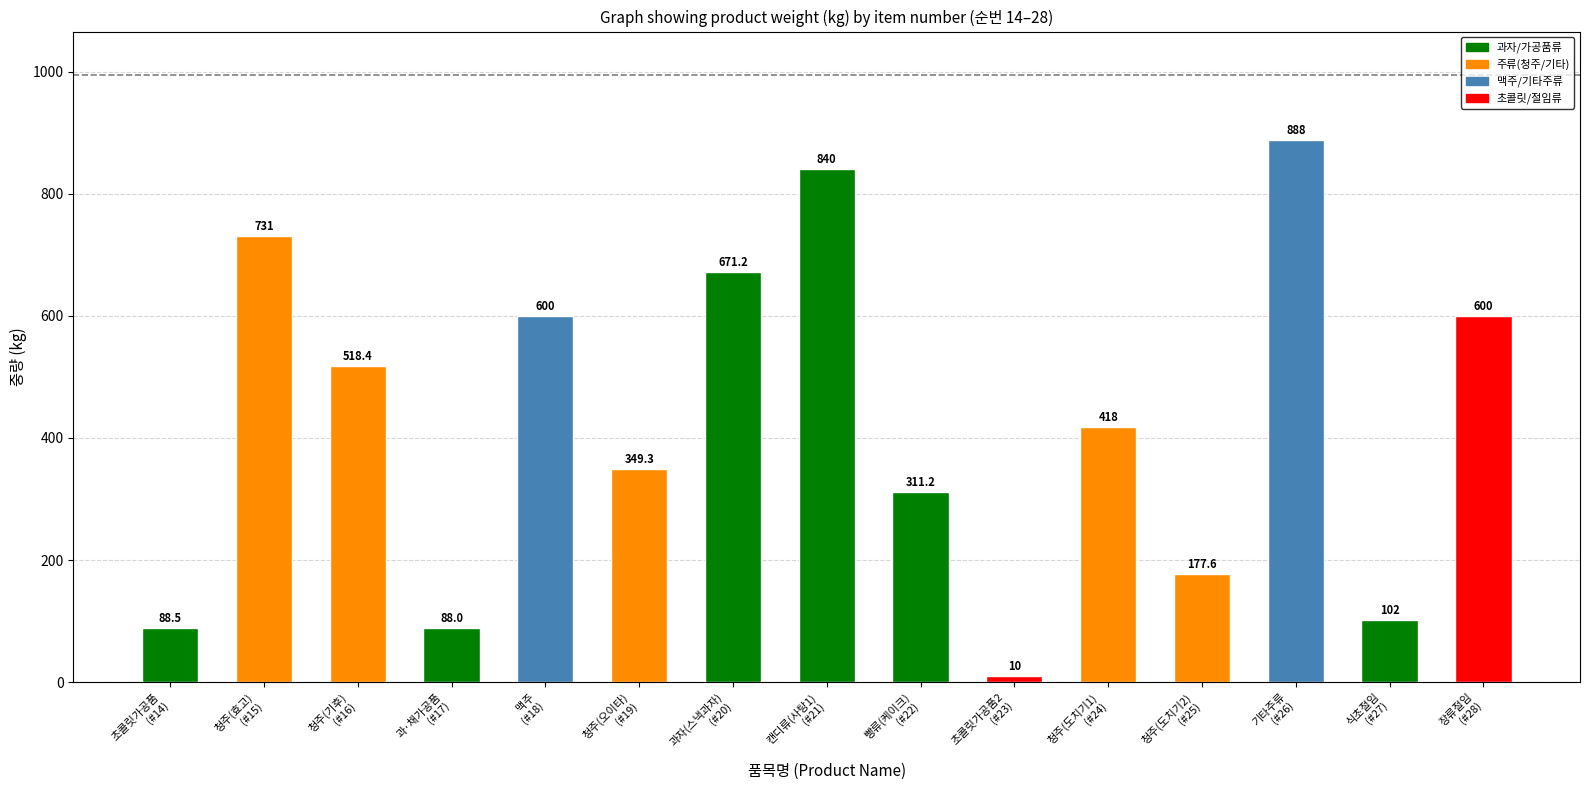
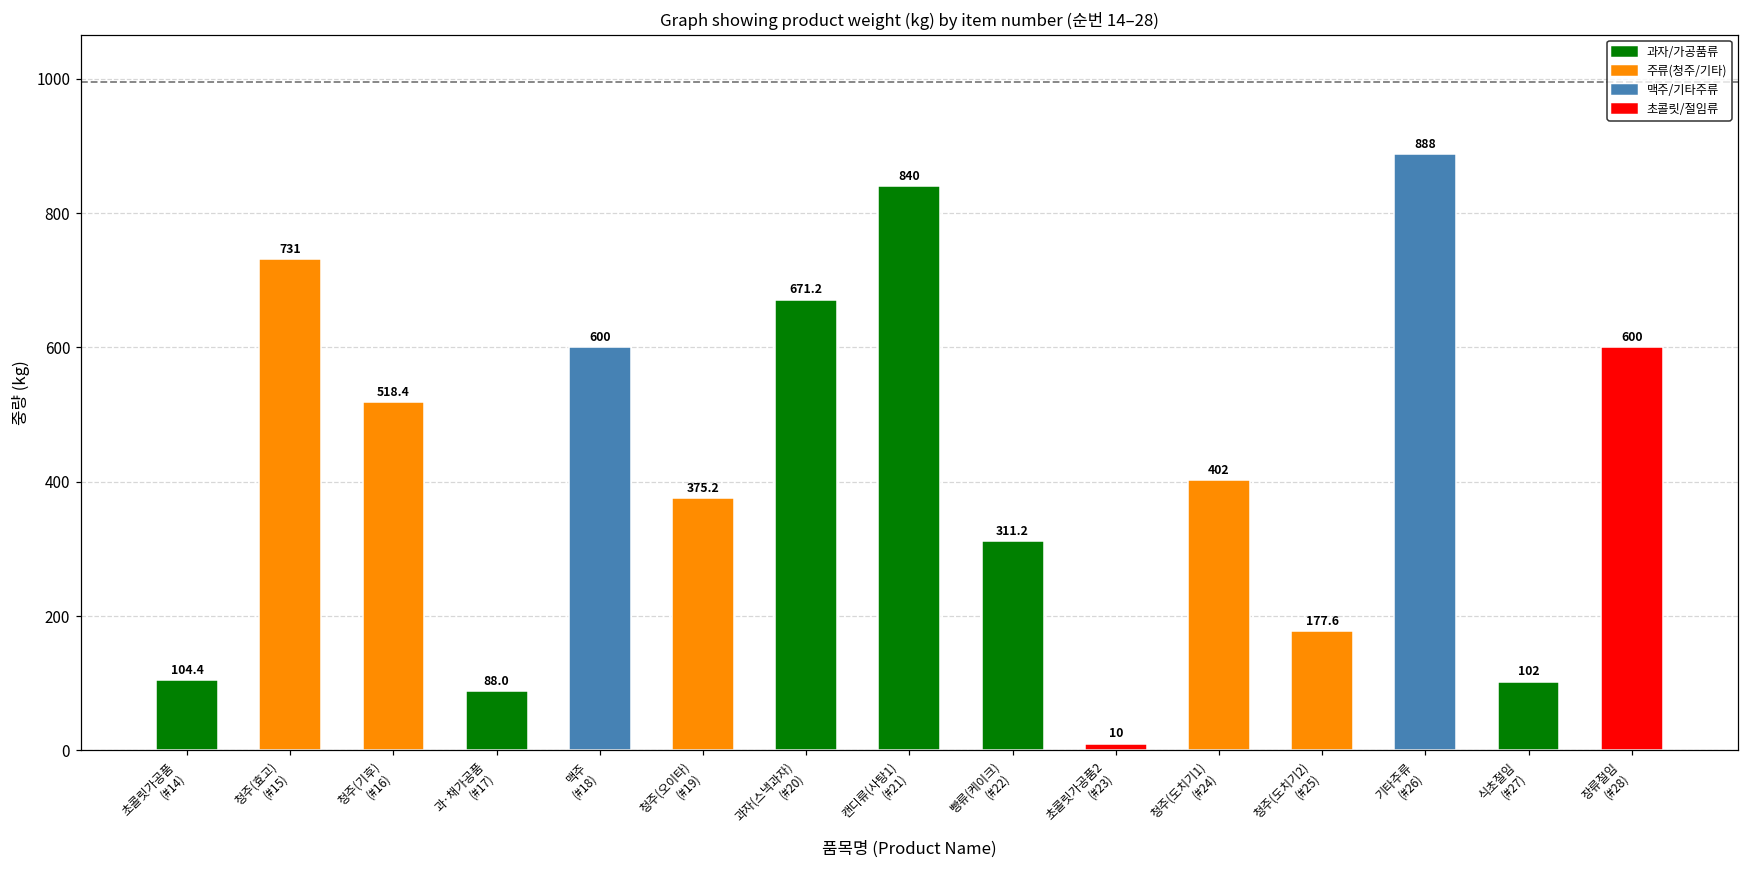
초콜릿가공품 (#14): 88.5 -> 104.4
청주(오이타) (#19): 349.3 -> 375.2
청주(도치기1) (#24): 418 -> 402
